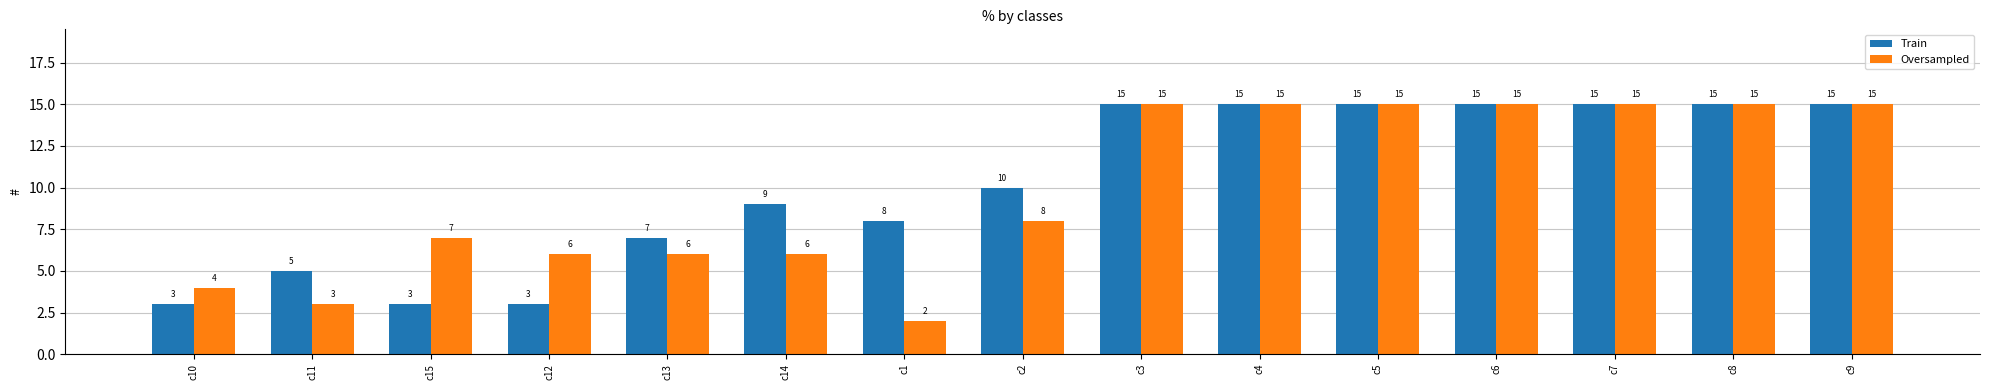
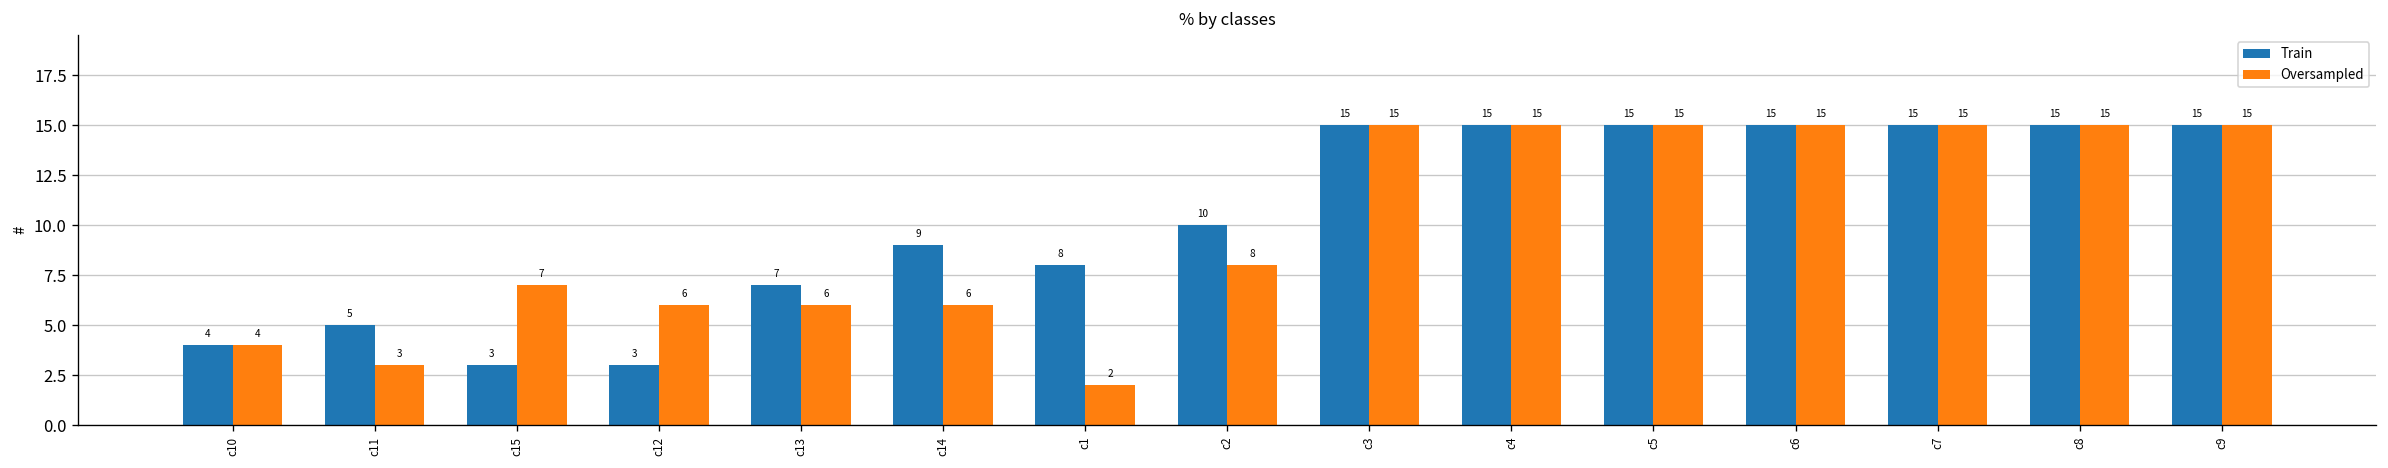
Train, c10: 3 -> 4
